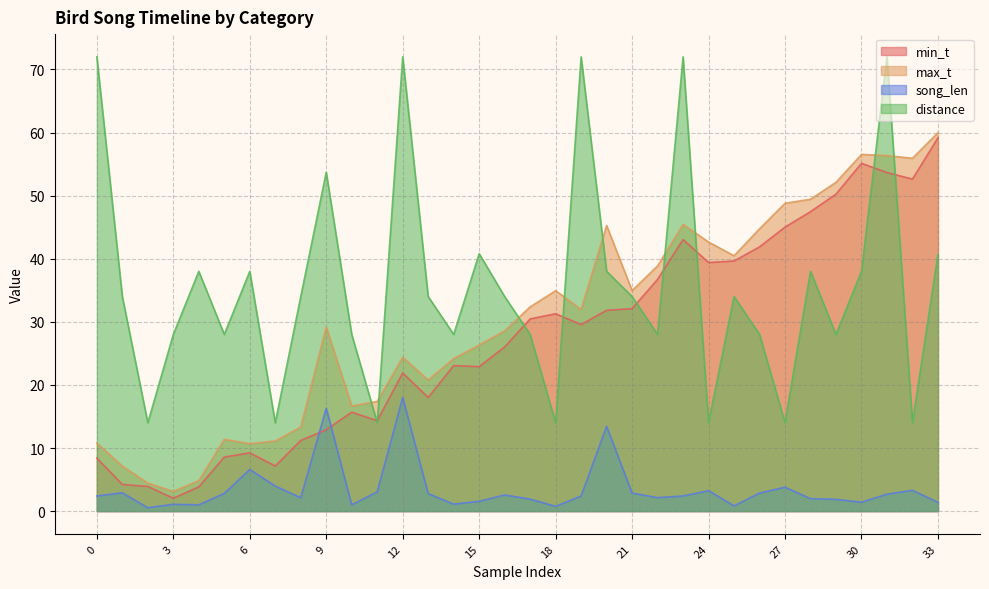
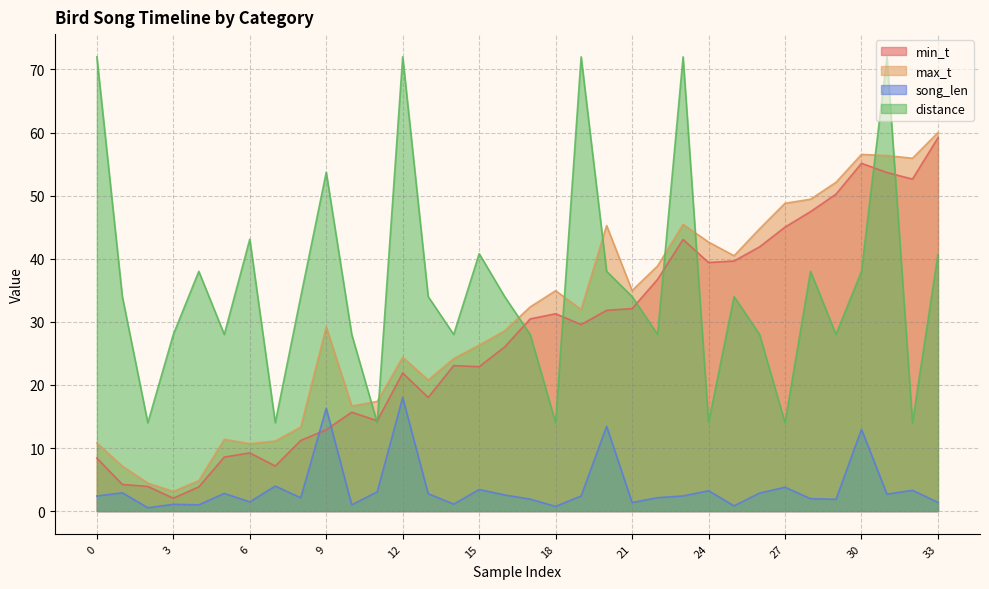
song_len, 6: 7 -> 1
distance, 6: 38 -> 43
song_len, 15: 2 -> 3
song_len, 21: 3 -> 1
song_len, 30: 1 -> 13
